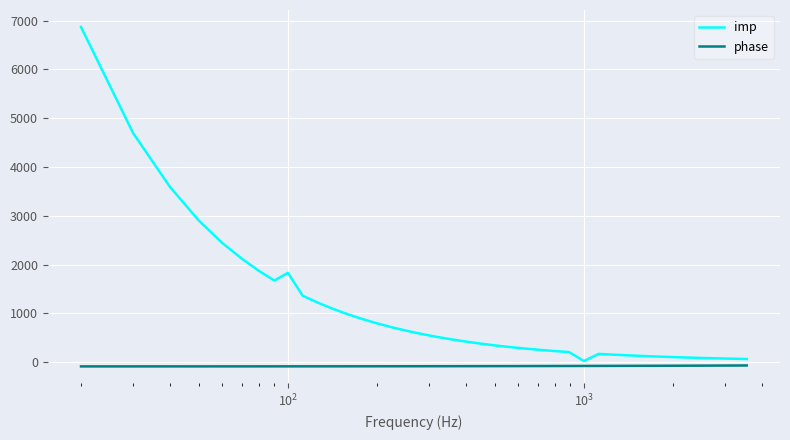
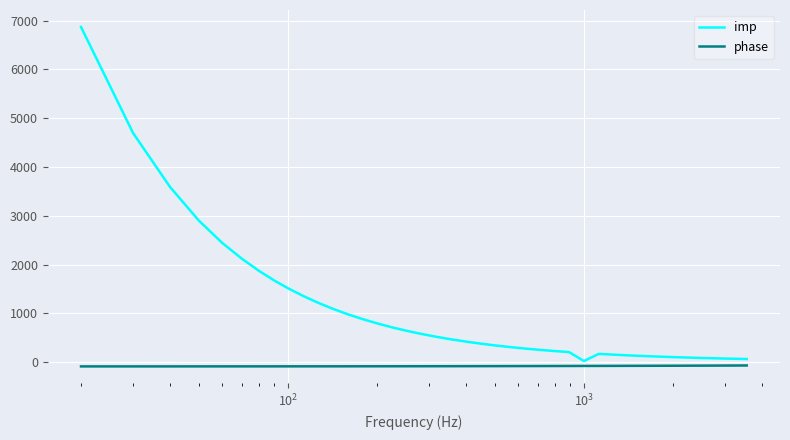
imp, 10^2: 1800 -> 1500
